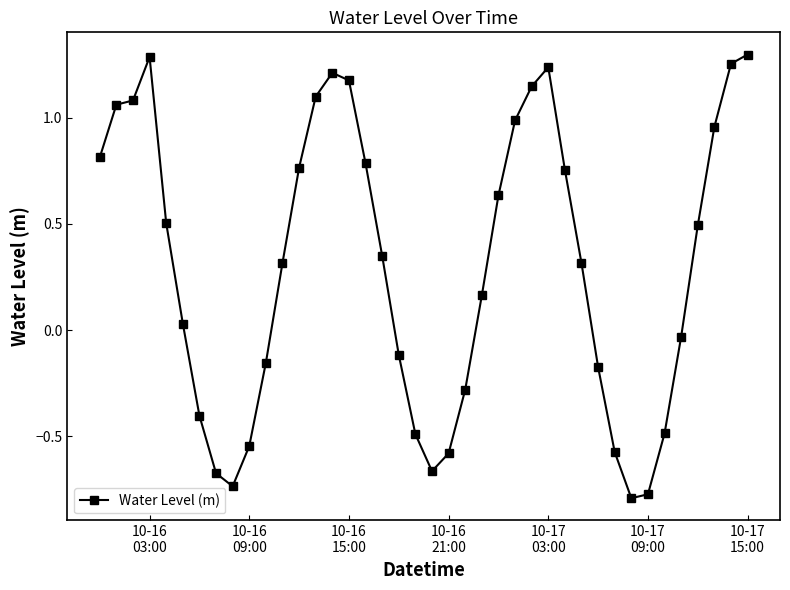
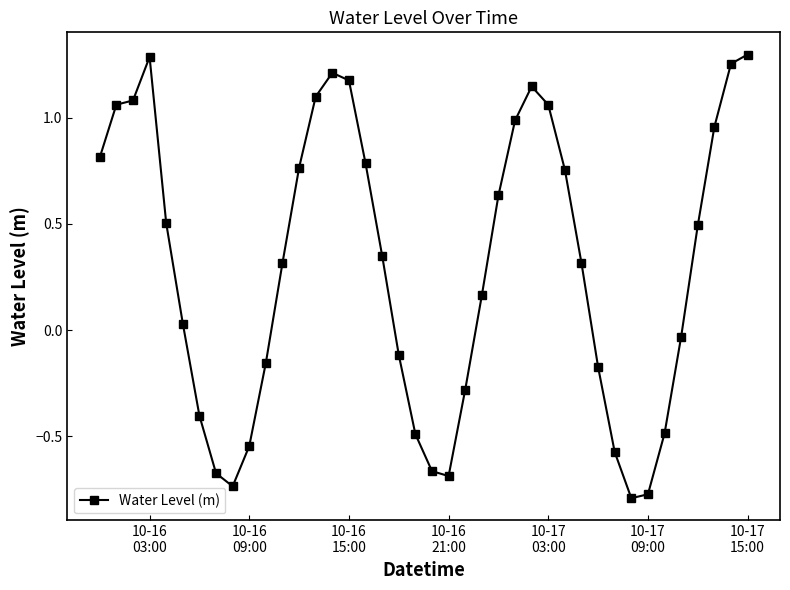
10-16 21:00: -0.58 -> -0.69
10-17 03:00: 1.24 -> 1.06
